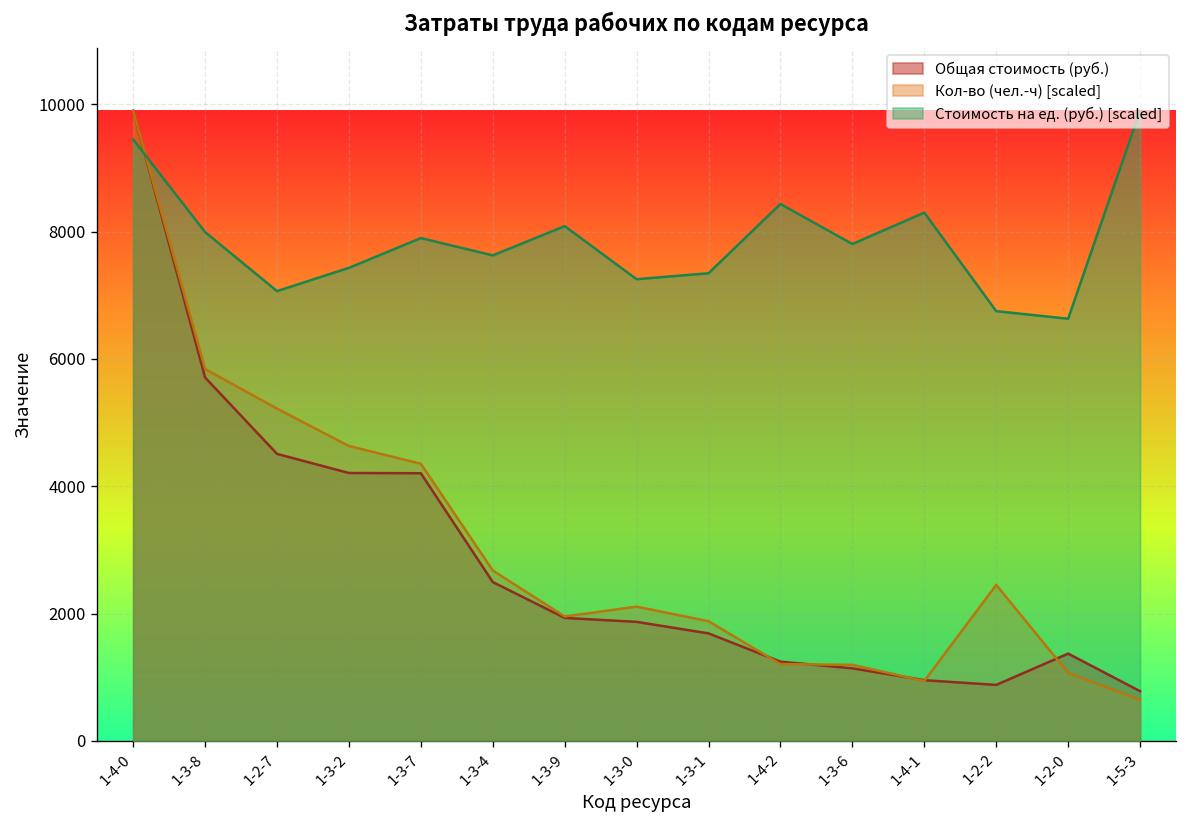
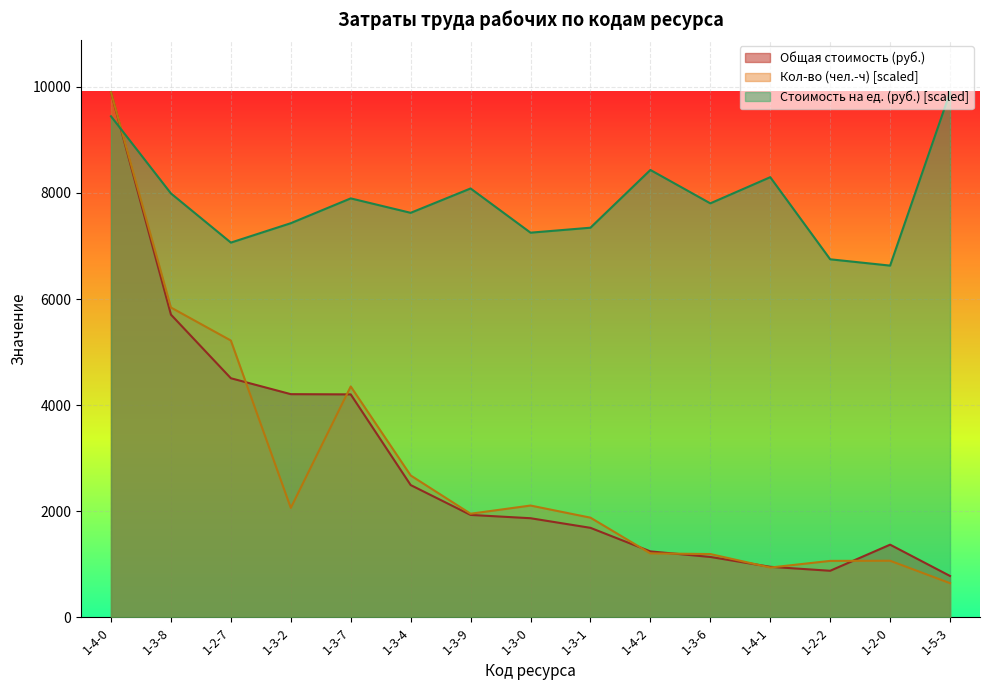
Кол-во (чел.-ч) [scaled], 1-3-2: 4600 -> 2100
Кол-во (чел.-ч) [scaled], 1-2-2: 2500 -> 1100
